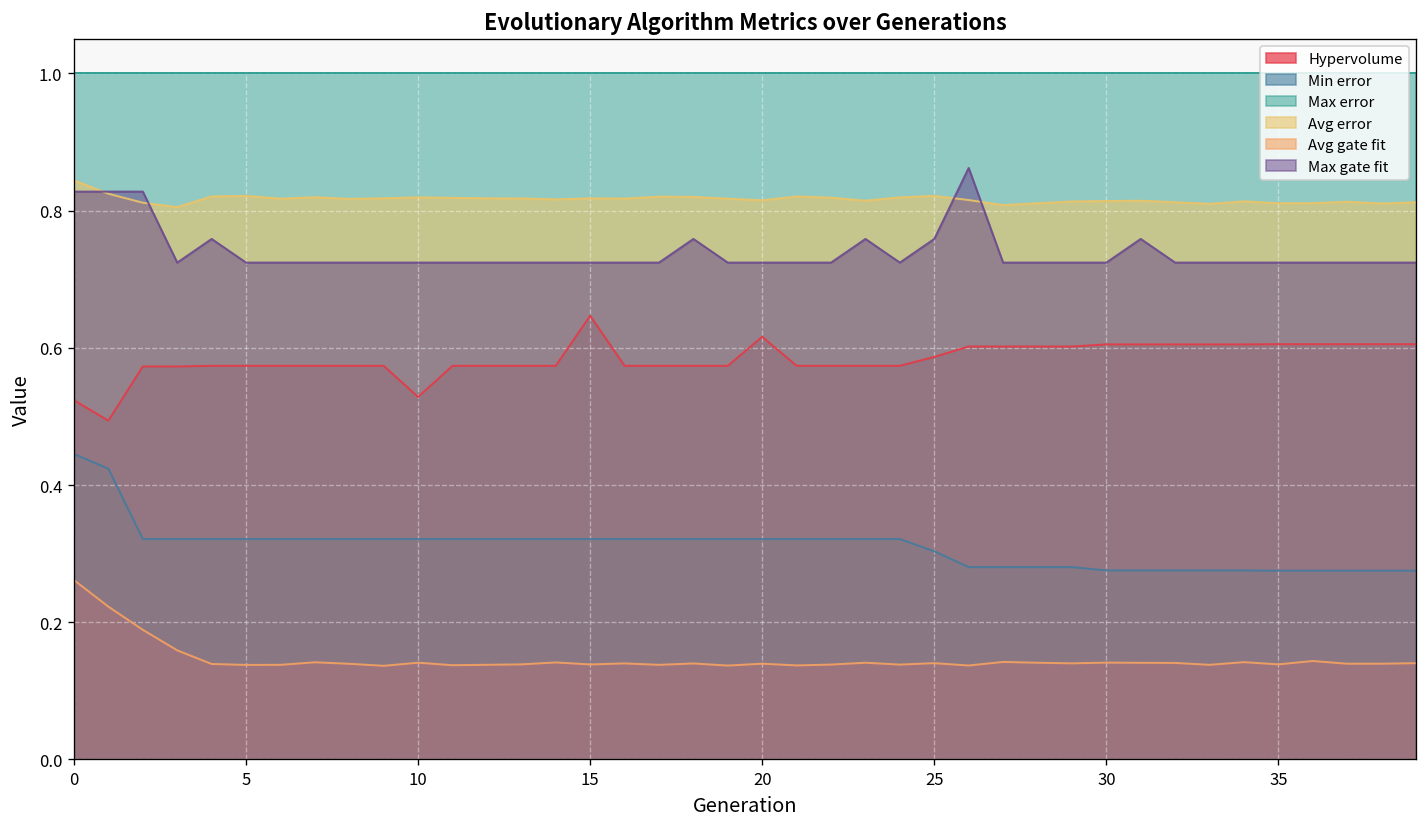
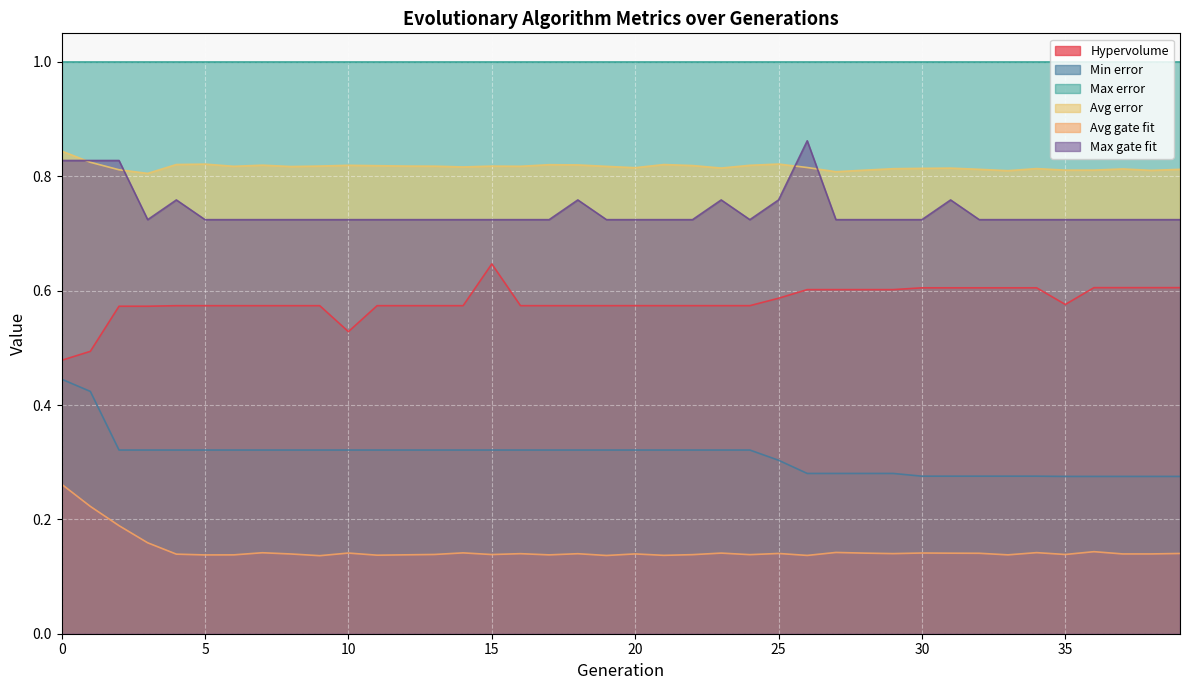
Hypervolume, 0: 0.52 -> 0.48
Hypervolume, 20: 0.62 -> 0.57
Hypervolume, 35: 0.61 -> 0.58
